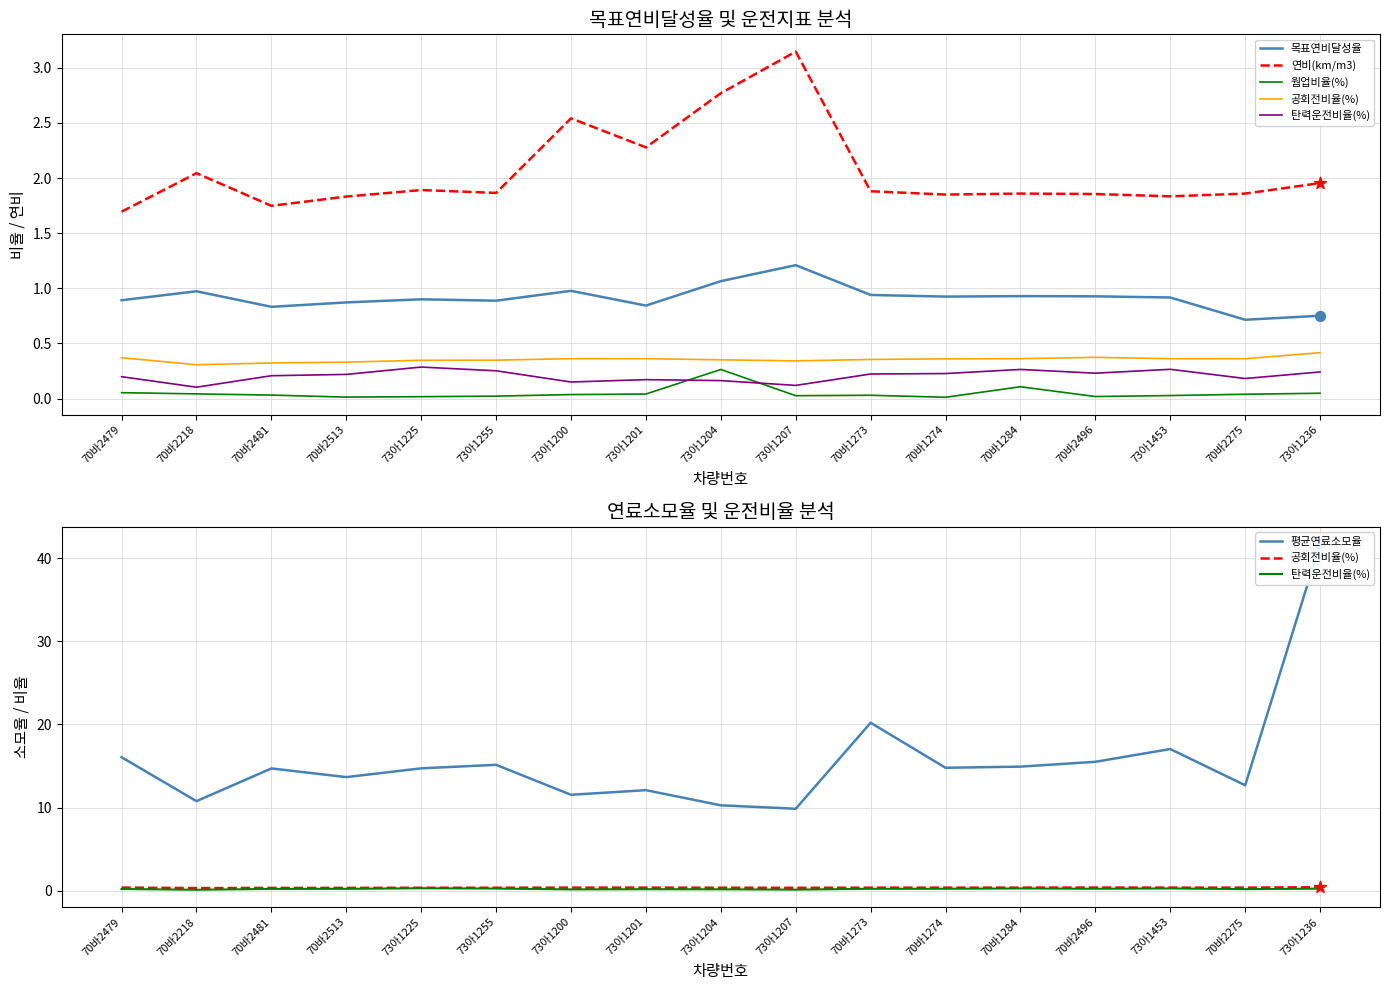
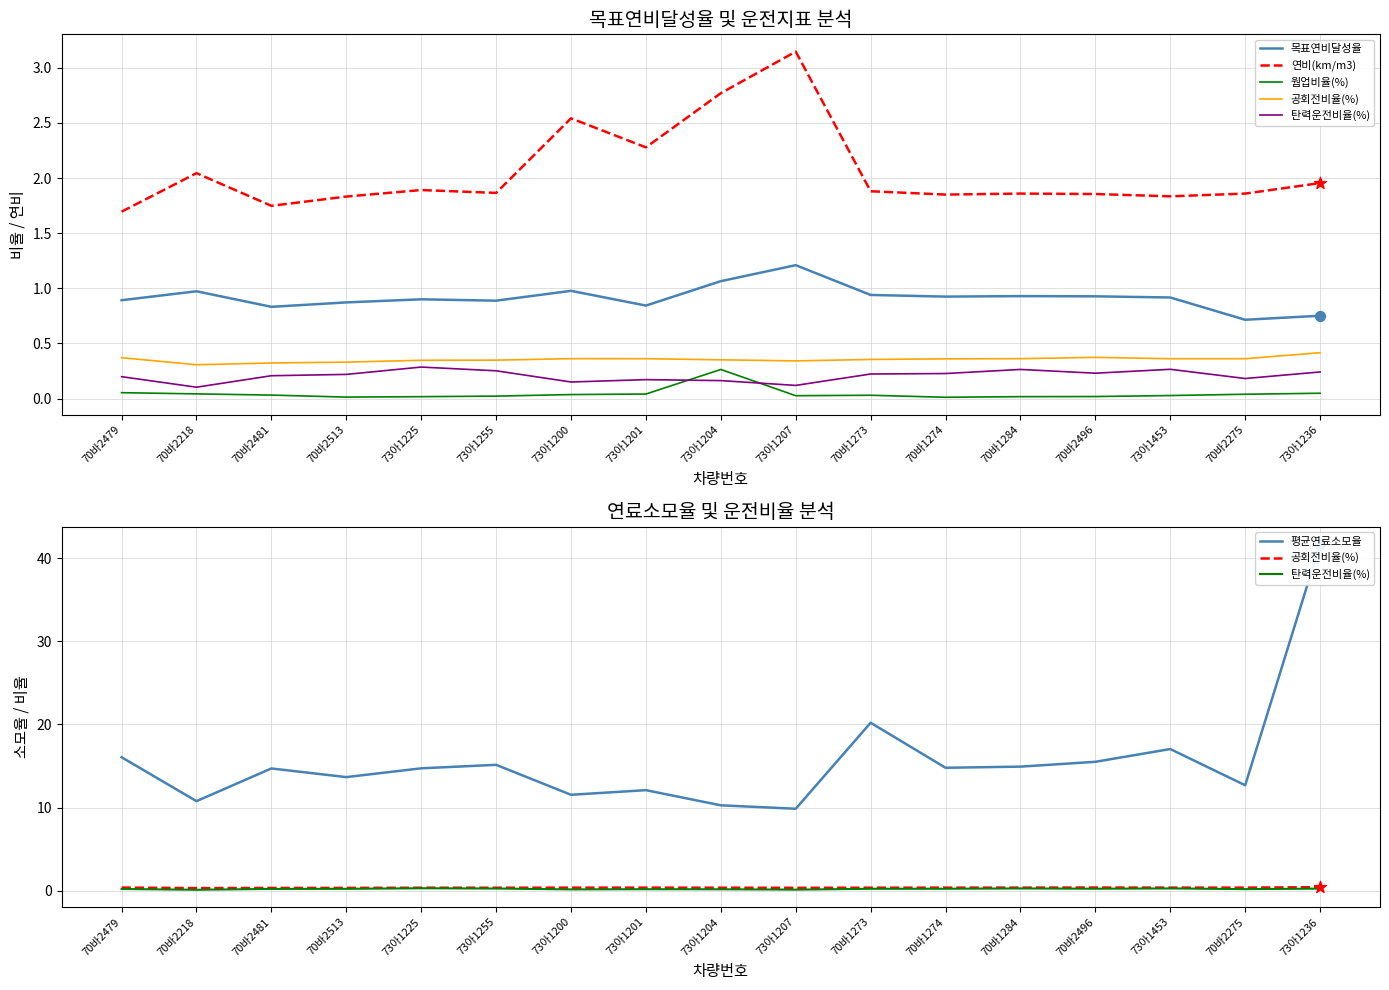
목표연비달성율 및 운전지표 분석, 웜업비율(%), 70바1284: 0.11 -> 0.02
